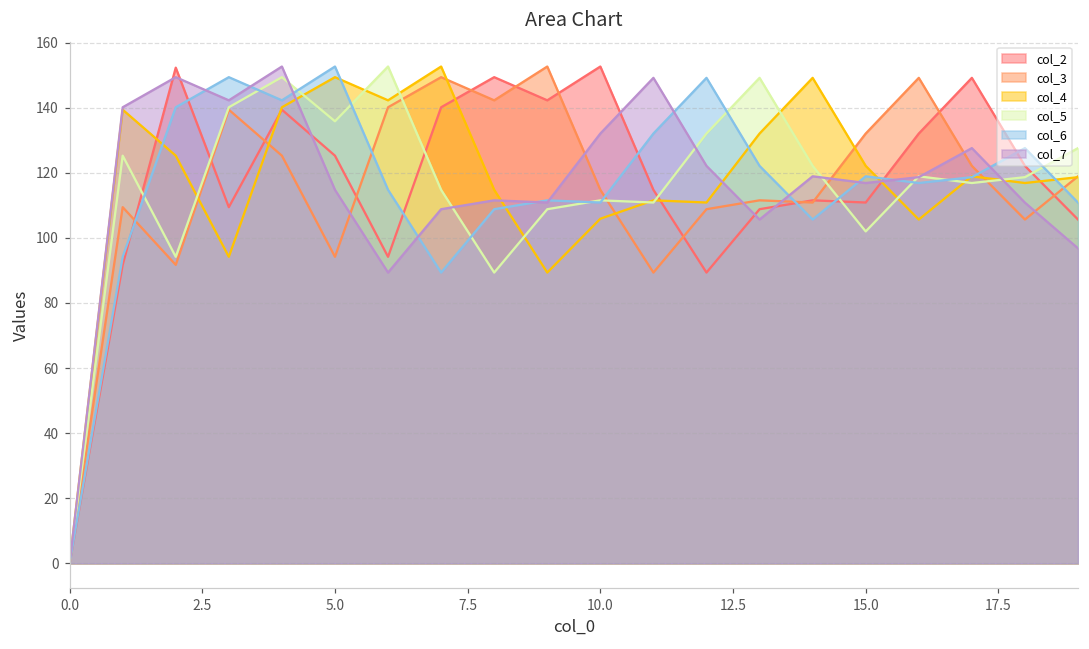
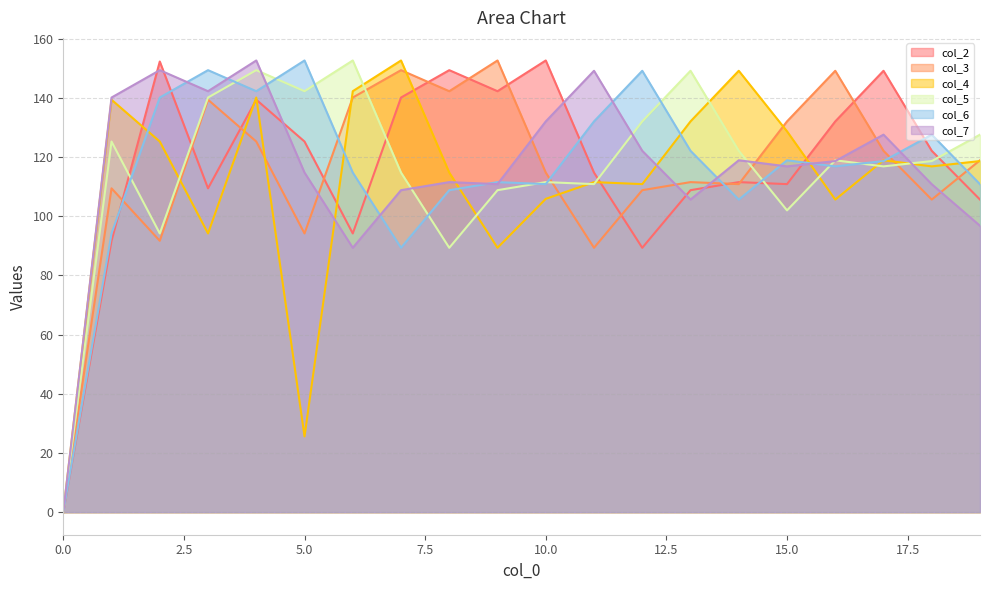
col_4, 5.0: 149 -> 26
col_5, 5.0: 136 -> 142
col_4, 15.0: 122 -> 129
